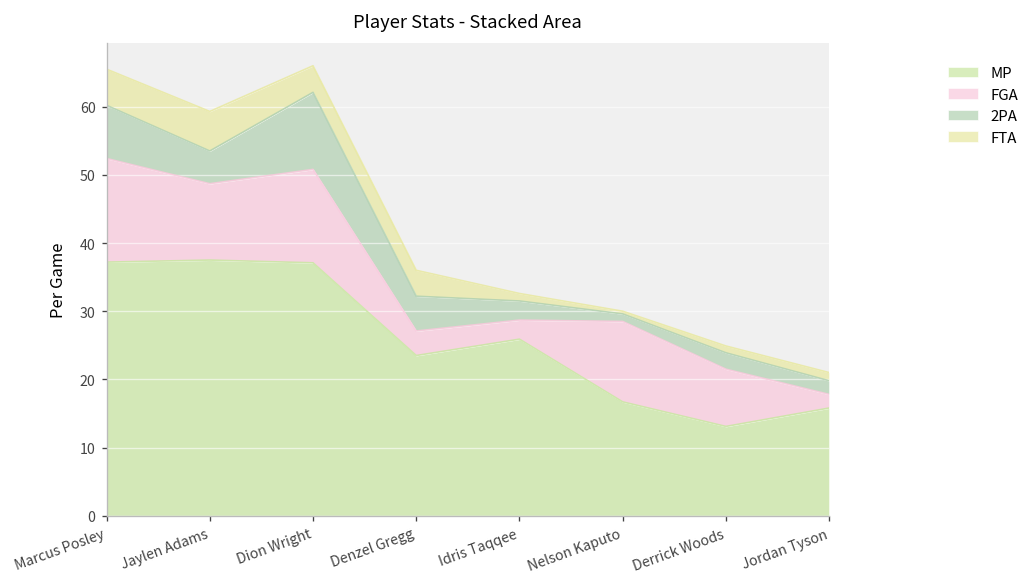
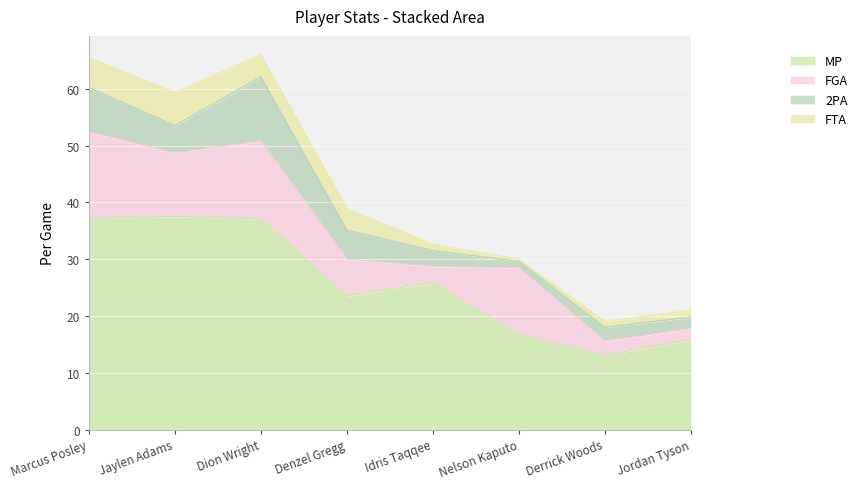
FGA, Denzel Gregg: 4 -> 7
FGA, Derrick Woods: 8 -> 3
